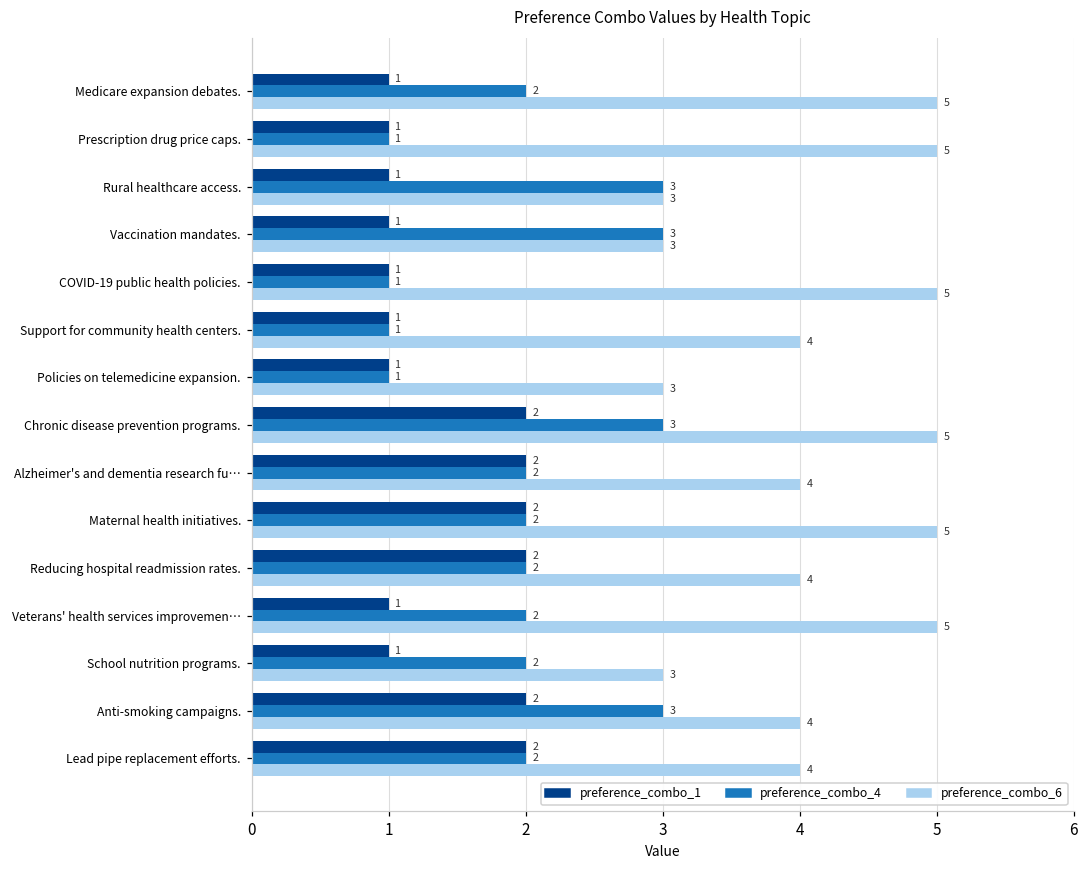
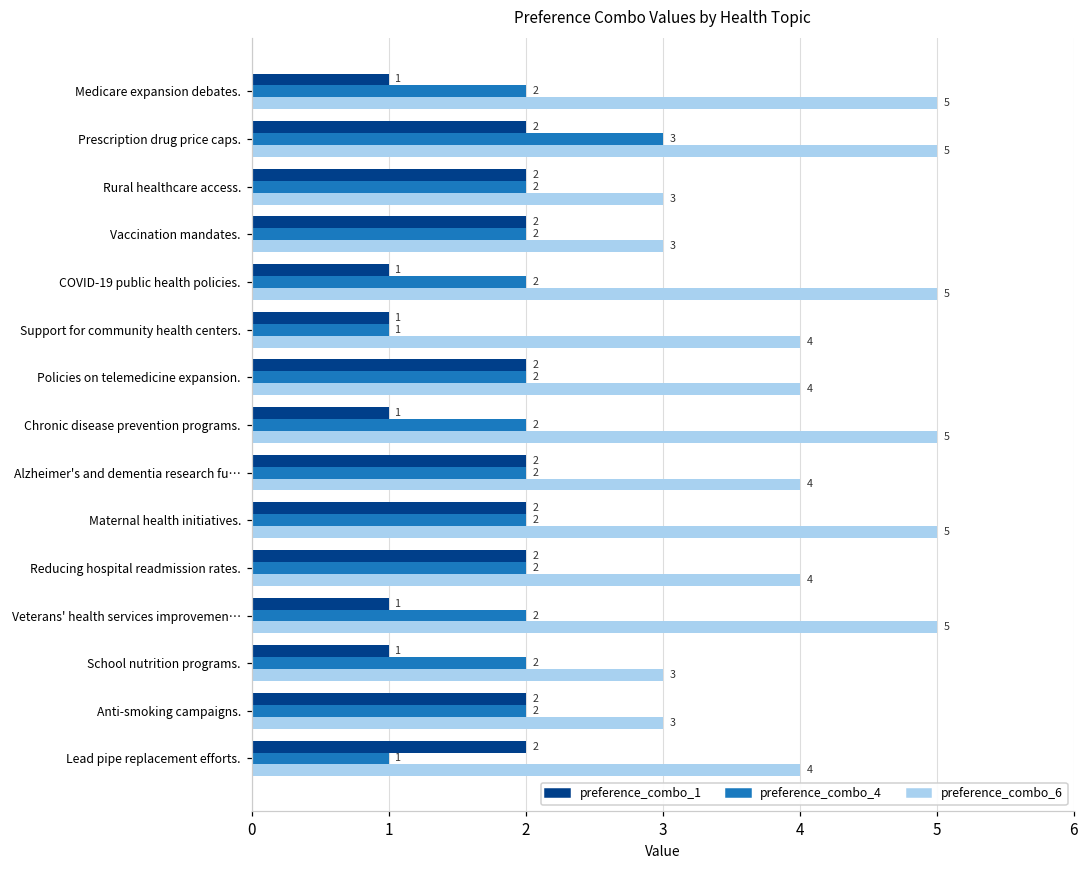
preference_combo_1, Prescription drug price caps.: 1 -> 2
preference_combo_4, Prescription drug price caps.: 1 -> 3
preference_combo_1, Rural healthcare access.: 1 -> 2
preference_combo_4, Rural healthcare access.: 3 -> 2
preference_combo_1, Vaccination mandates.: 1 -> 2
preference_combo_4, Vaccination mandates.: 3 -> 2
preference_combo_4, COVID-19 public health policies.: 1 -> 2
preference_combo_1, Policies on telemedicine expansion.: 1 -> 2
preference_combo_4, Policies on telemedicine expansion.: 1 -> 2
preference_combo_6, Policies on telemedicine expansion.: 3 -> 4
preference_combo_1, Chronic disease prevention programs.: 2 -> 1
preference_combo_4, Chronic disease prevention programs.: 3 -> 2
preference_combo_4, Anti-smoking campaigns.: 3 -> 2
preference_combo_6, Anti-smoking campaigns.: 4 -> 3
preference_combo_4, Lead pipe replacement efforts.: 2 -> 1
